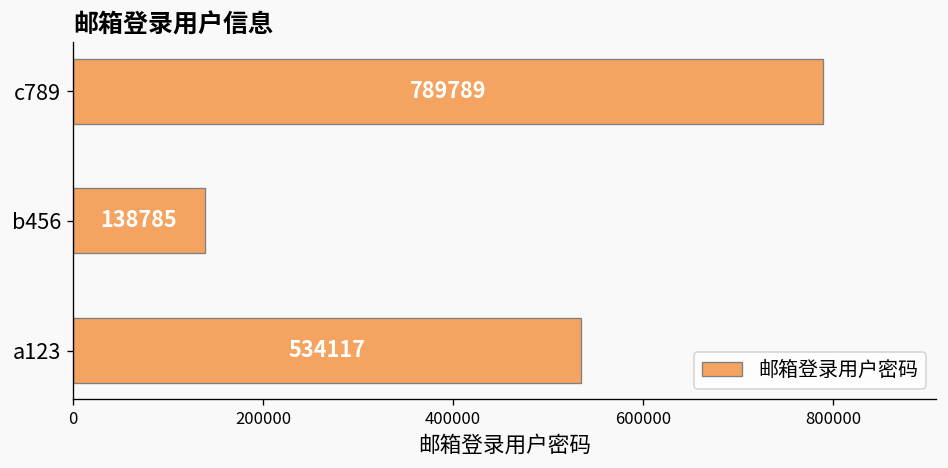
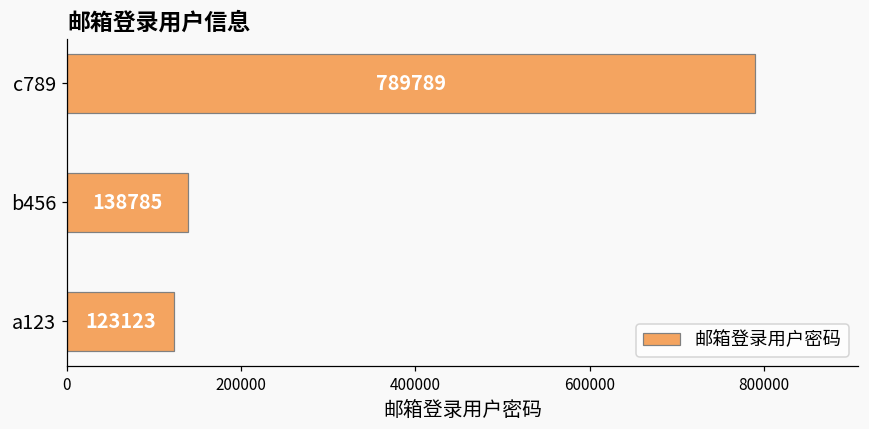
a123: 534117 -> 123123
